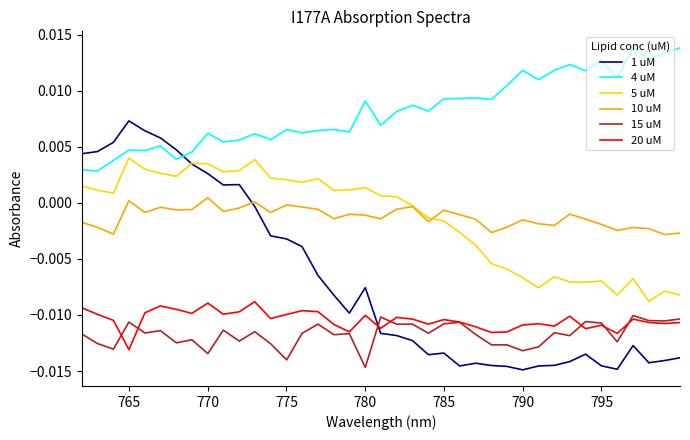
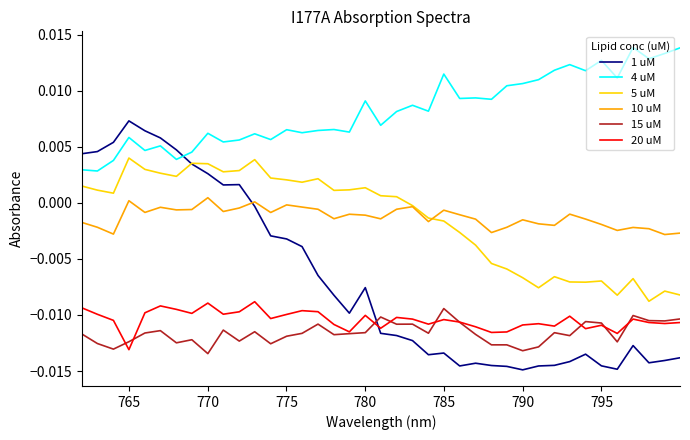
4 uM, 765: 0.0047 -> 0.0058
15 uM, 765: -0.0106 -> -0.0124
15 uM, 775: -0.0140 -> -0.0119
15 uM, 780: -0.0147 -> -0.0116
4 uM, 785: 0.0093 -> 0.0115
15 uM, 785: -0.0108 -> -0.0094
4 uM, 790: 0.0118 -> 0.0106
